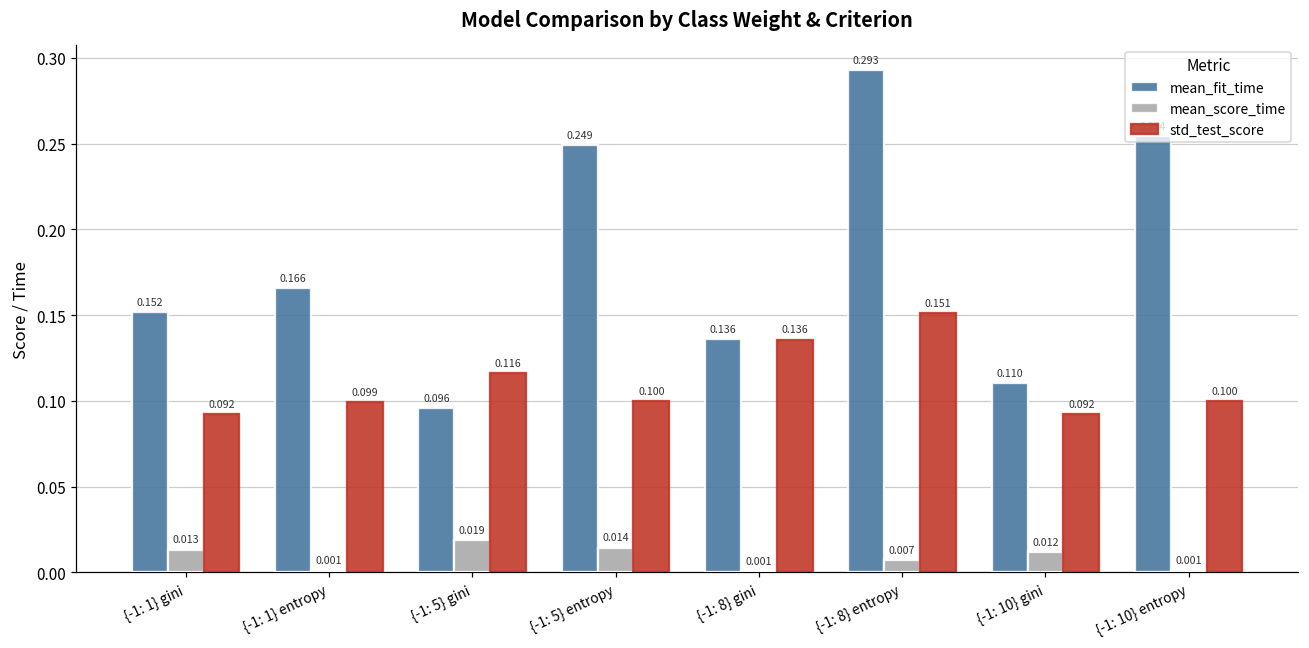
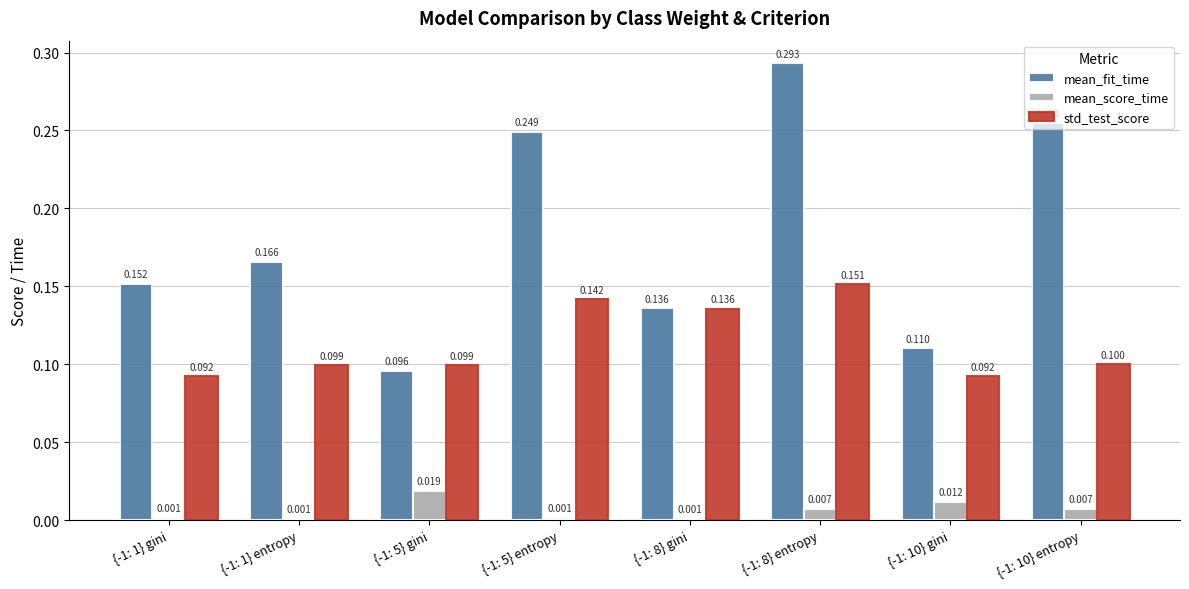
mean_score_time, {-1: 1} gini: 0.013 -> 0.001
std_test_score, {-1: 5} gini: 0.116 -> 0.099
mean_score_time, {-1: 5} entropy: 0.014 -> 0.001
std_test_score, {-1: 5} entropy: 0.100 -> 0.142
mean_score_time, {-1: 10} entropy: 0.001 -> 0.007
